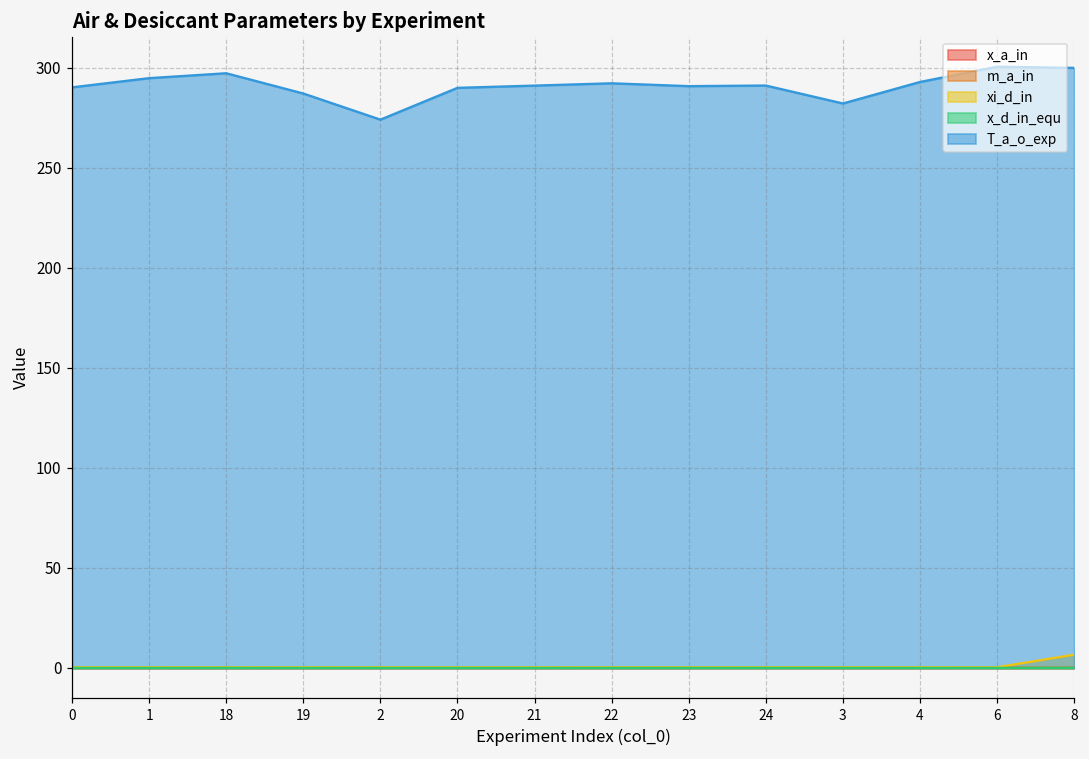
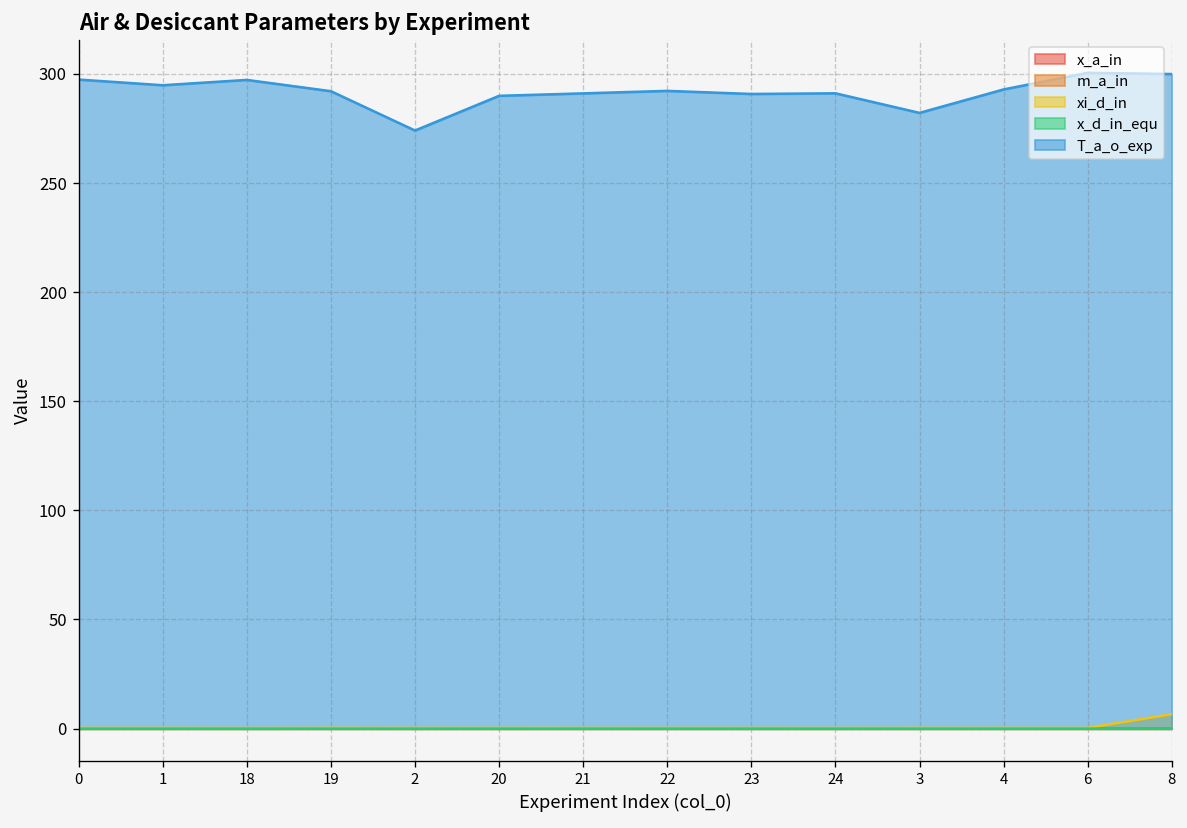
T_a_o_exp, 0: 290 -> 297
T_a_o_exp, 19: 287 -> 292
